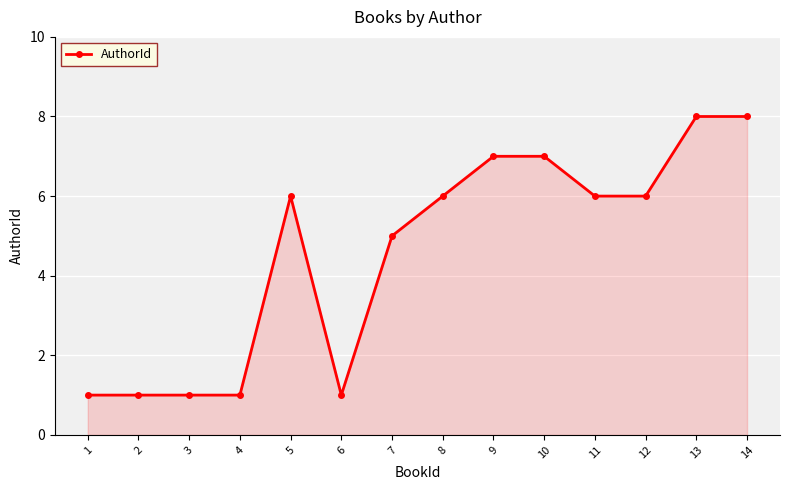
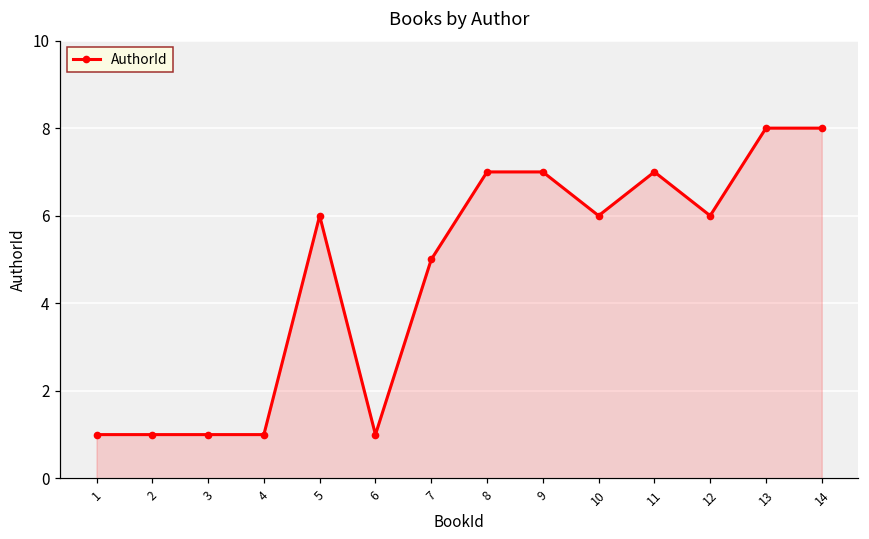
8: 6 -> 7
10: 7 -> 6
11: 6 -> 7
